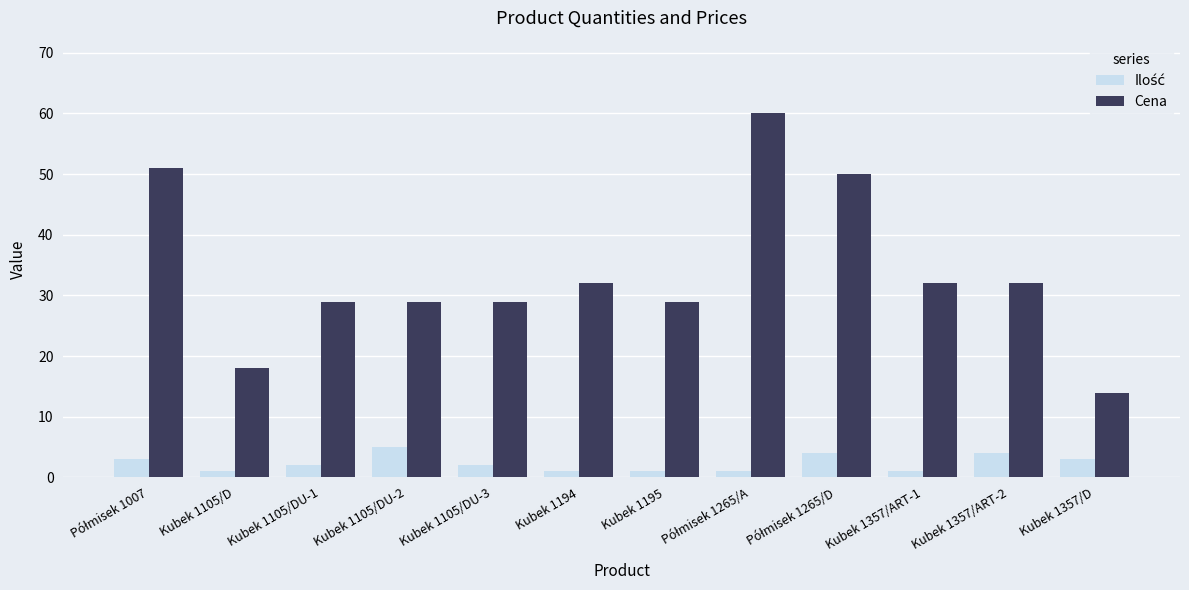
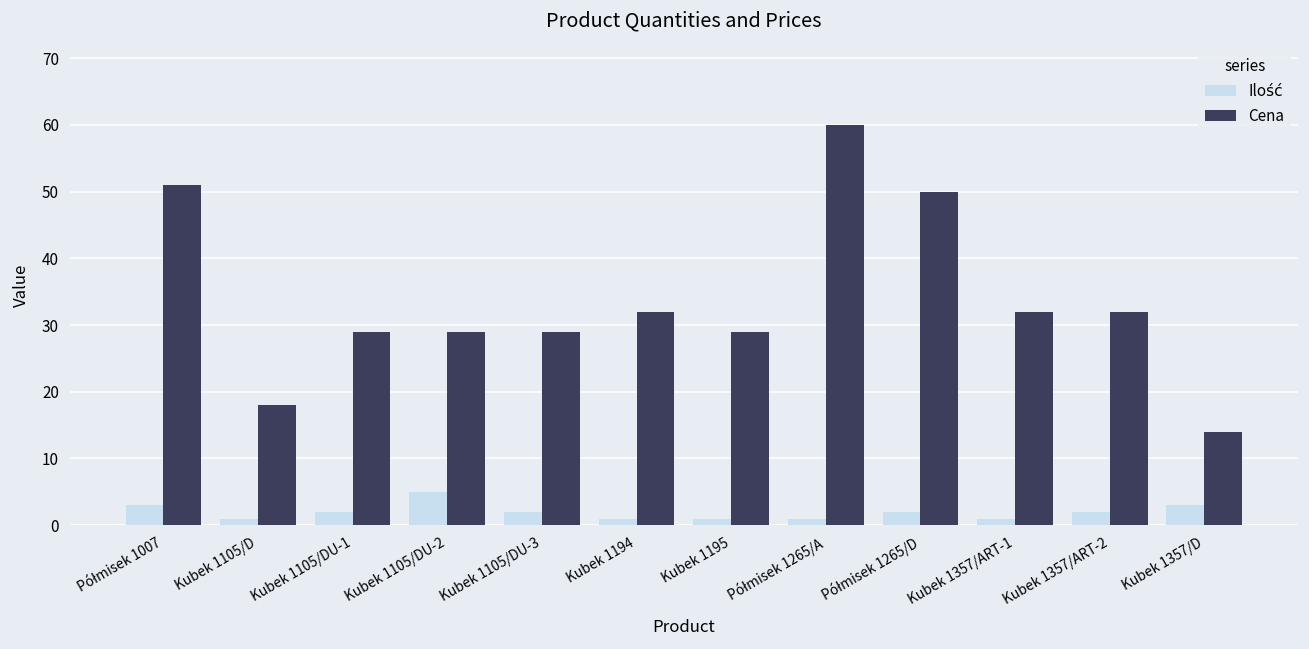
Ilość, Półmisek 1265/D: 4 -> 2
Ilość, Kubek 1357/ART-2: 4 -> 2
